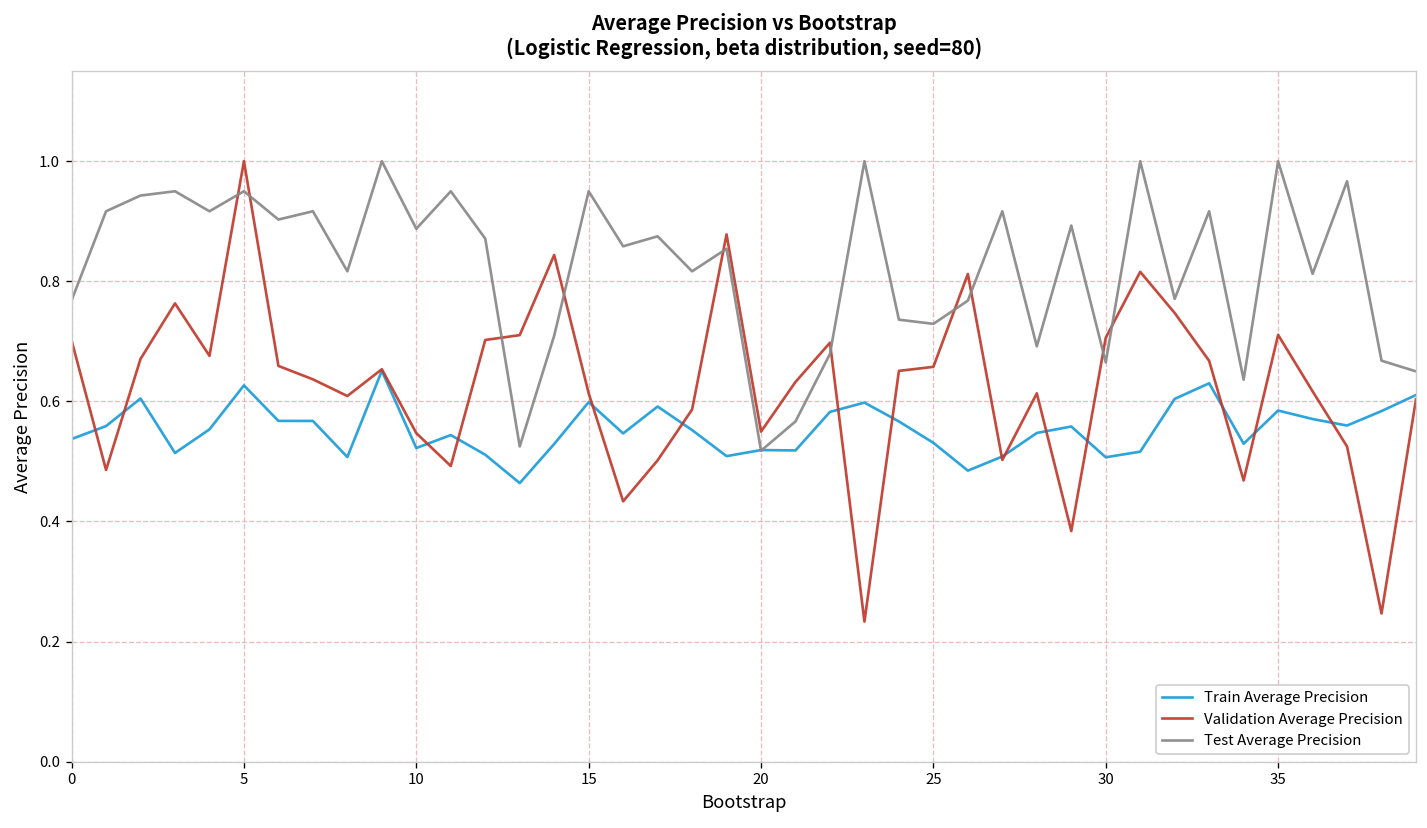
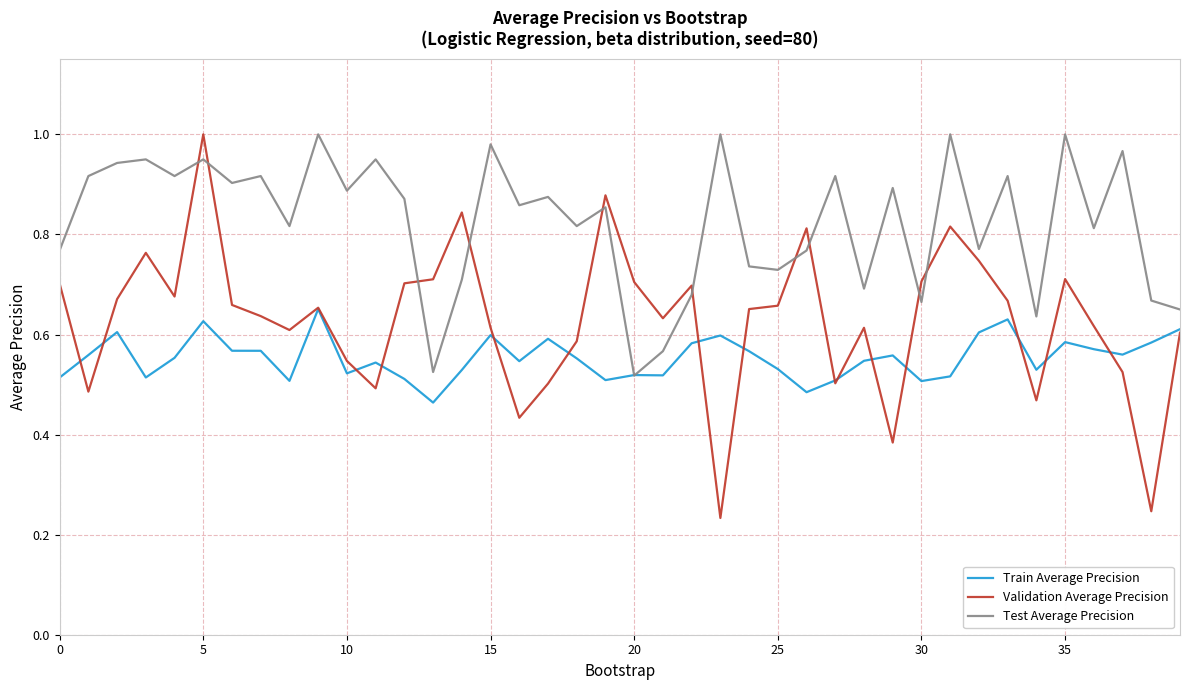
Train Average Precision, 0: 0.54 -> 0.51
Test Average Precision, 15: 0.95 -> 0.98
Validation Average Precision, 20: 0.55 -> 0.70
